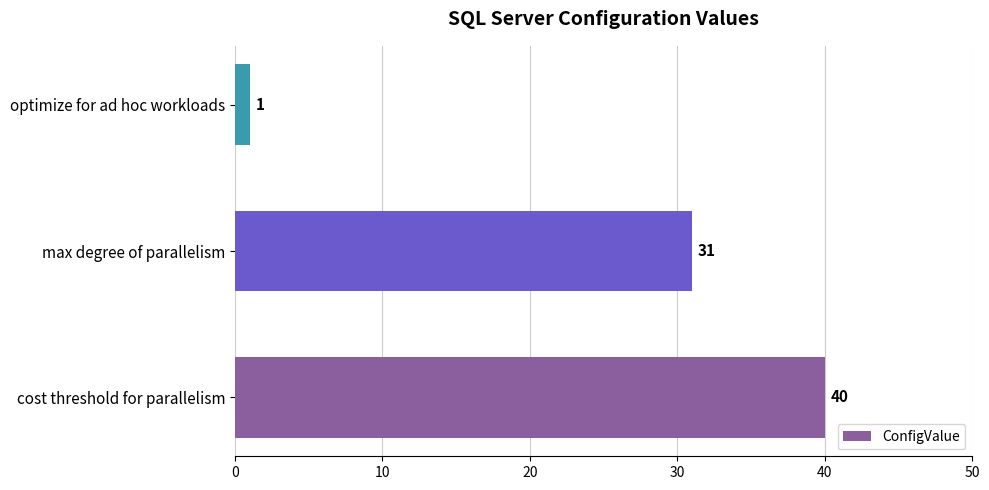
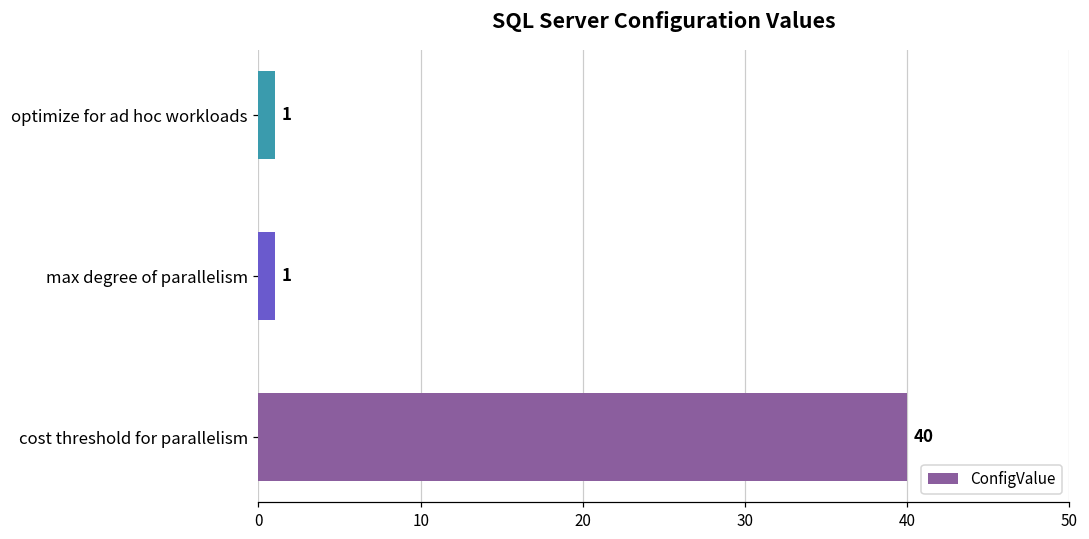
max degree of parallelism: 31 -> 1
